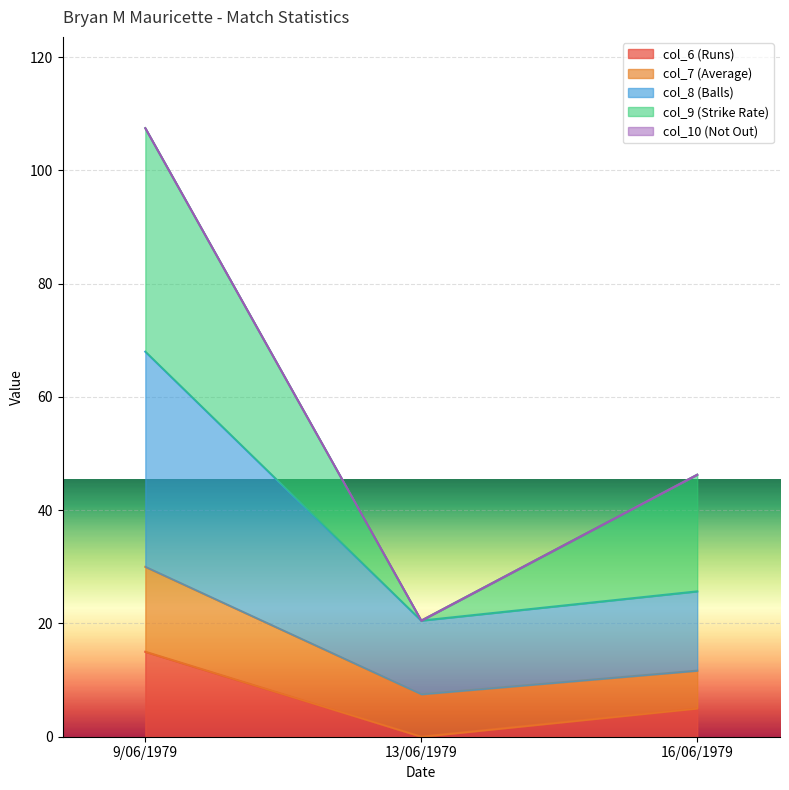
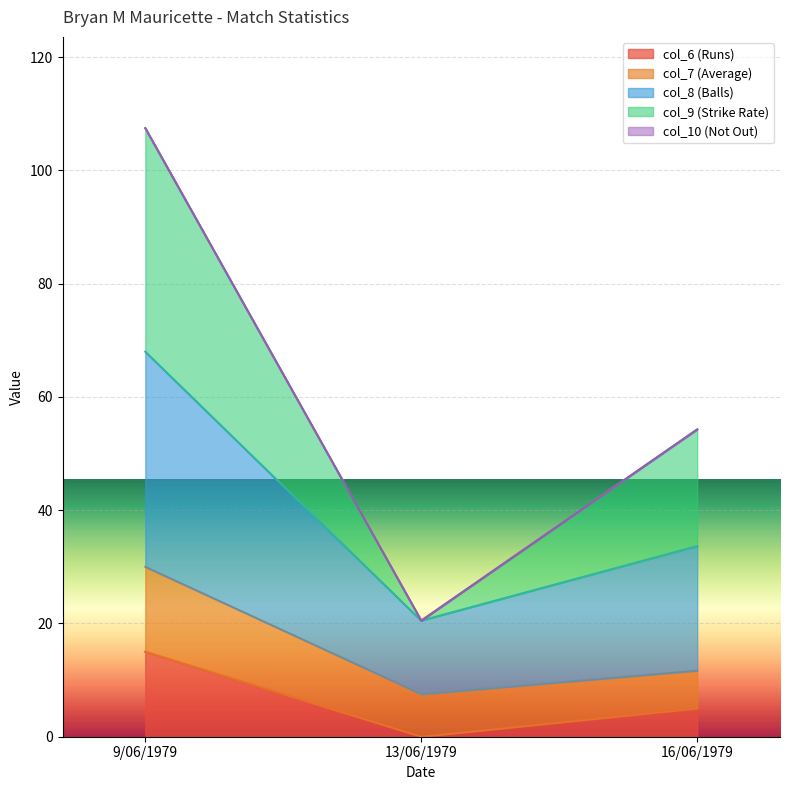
col_8 (Balls), 16/06/1979: 14 -> 22
